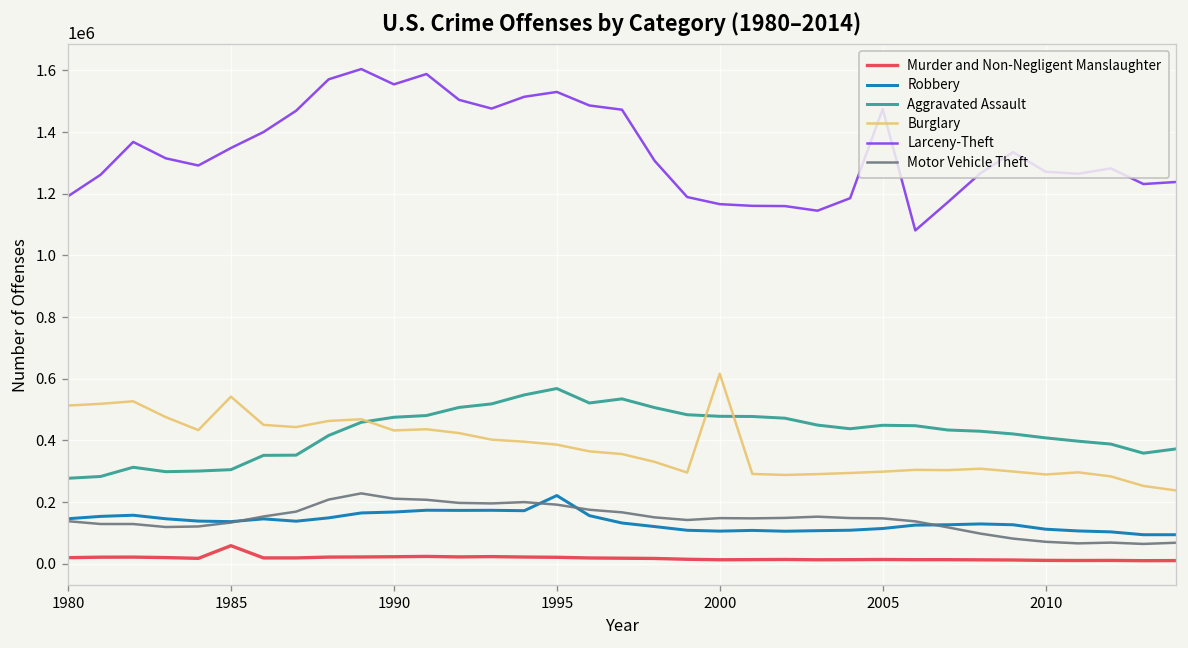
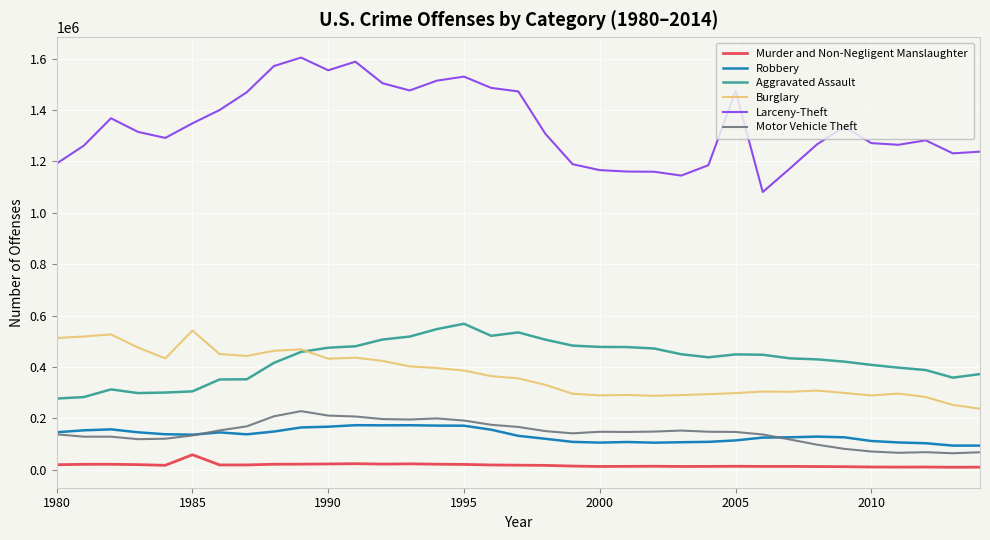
Robbery, 1995: 220000 -> 170000
Burglary, 2000: 620000 -> 290000
